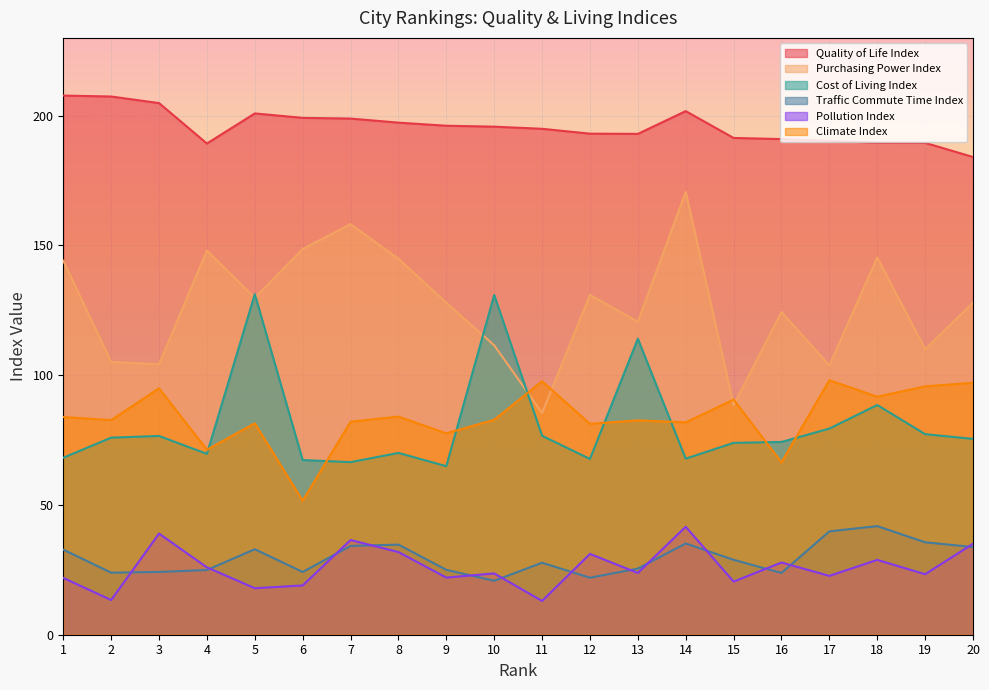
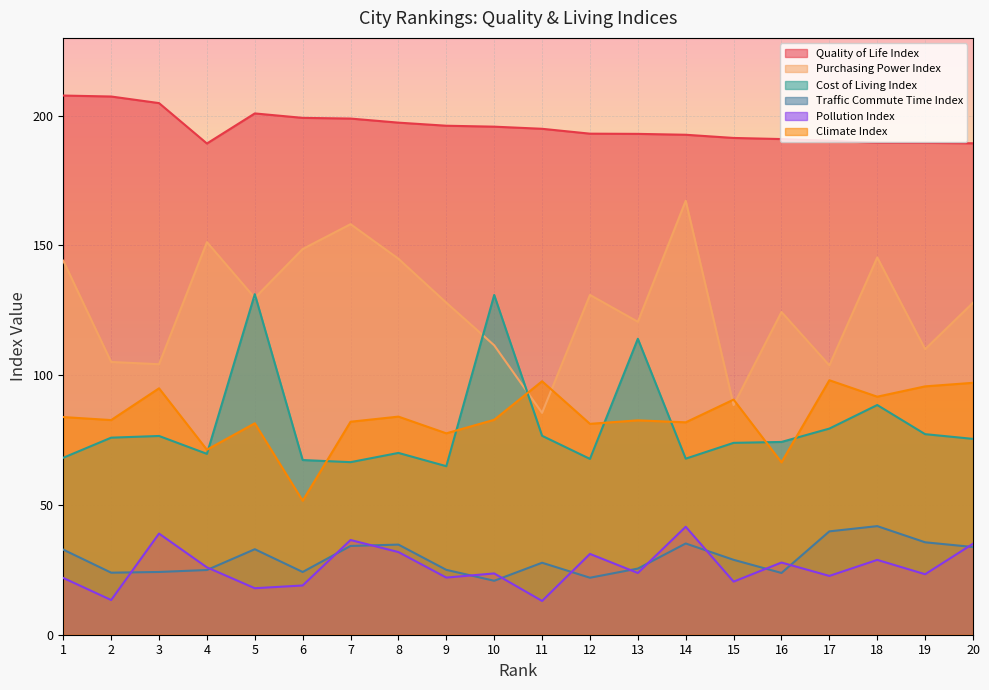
Purchasing Power Index, 4: 148 -> 151
Quality of Life Index, 14: 202 -> 193
Purchasing Power Index, 14: 171 -> 167
Quality of Life Index, 20: 184 -> 189
